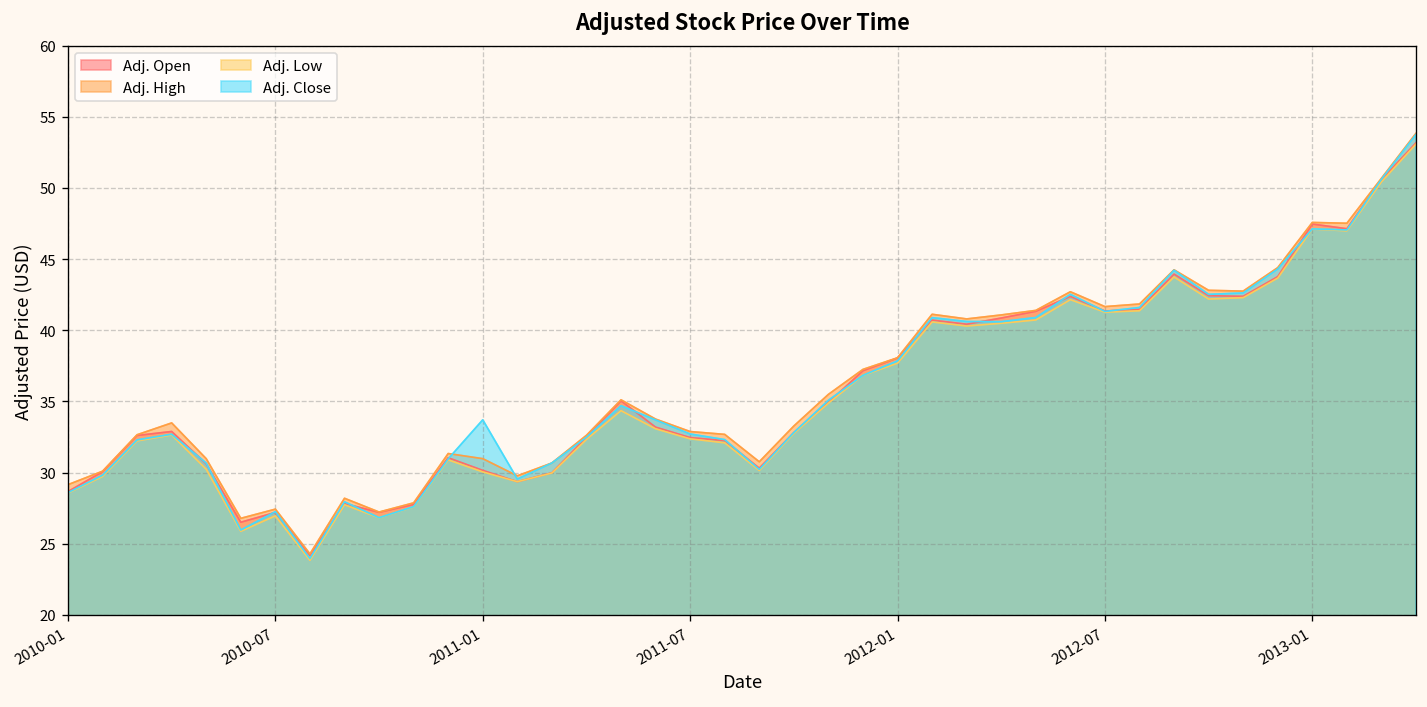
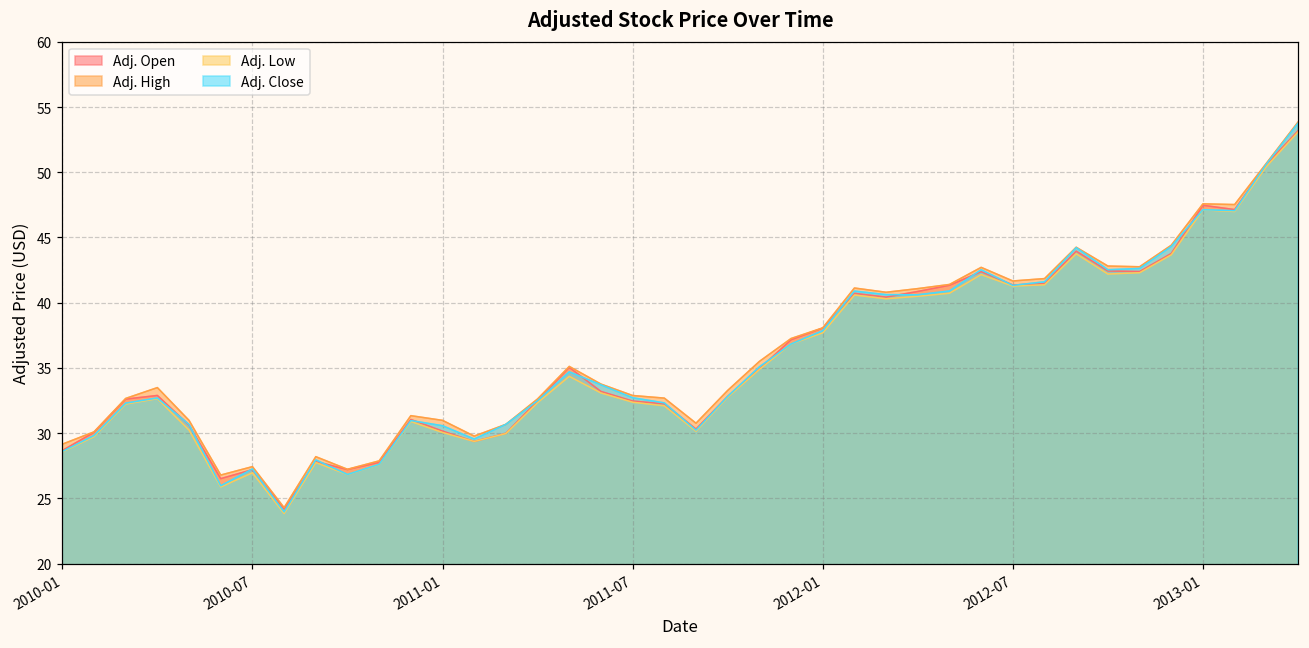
Adj. Close, 2011-01: 33.7 -> 30.6
